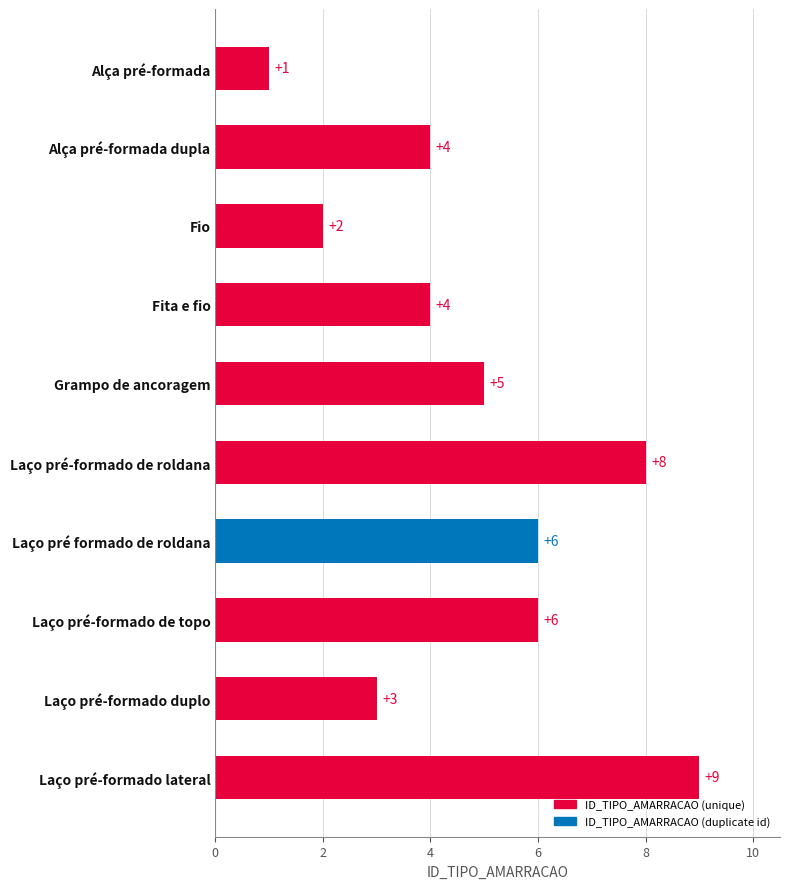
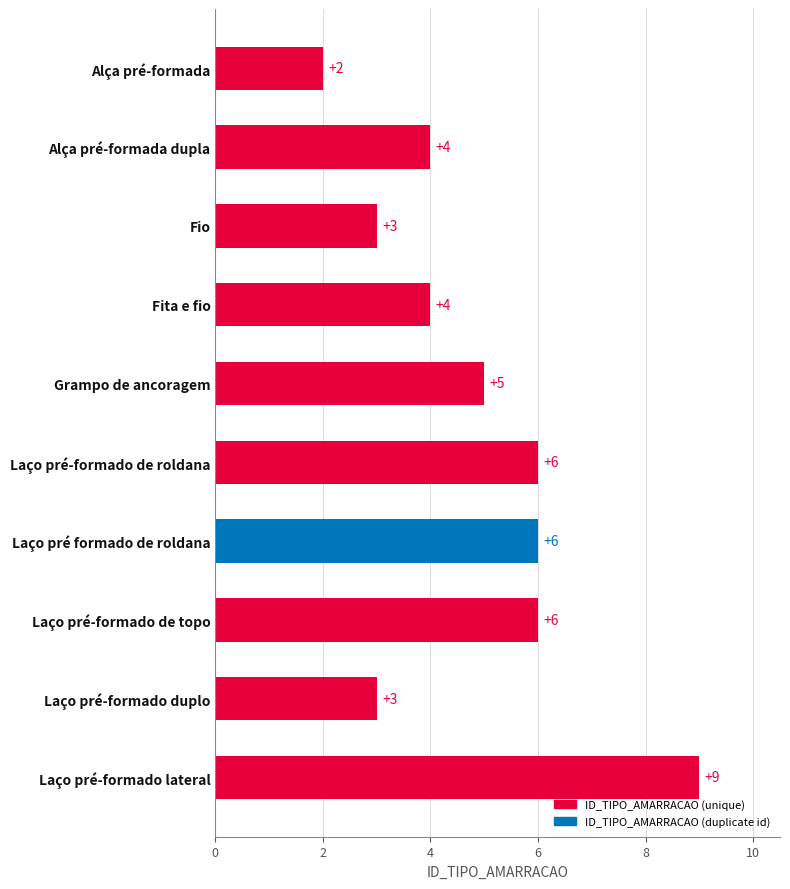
Alça pré-formada: +1 -> +2
Fio: +2 -> +3
Laço pré-formado de roldana: +8 -> +6
